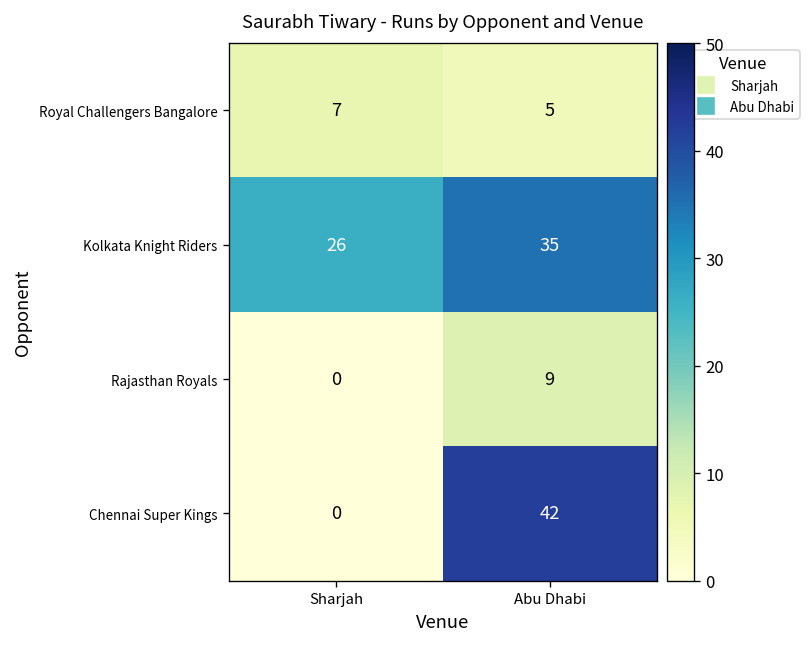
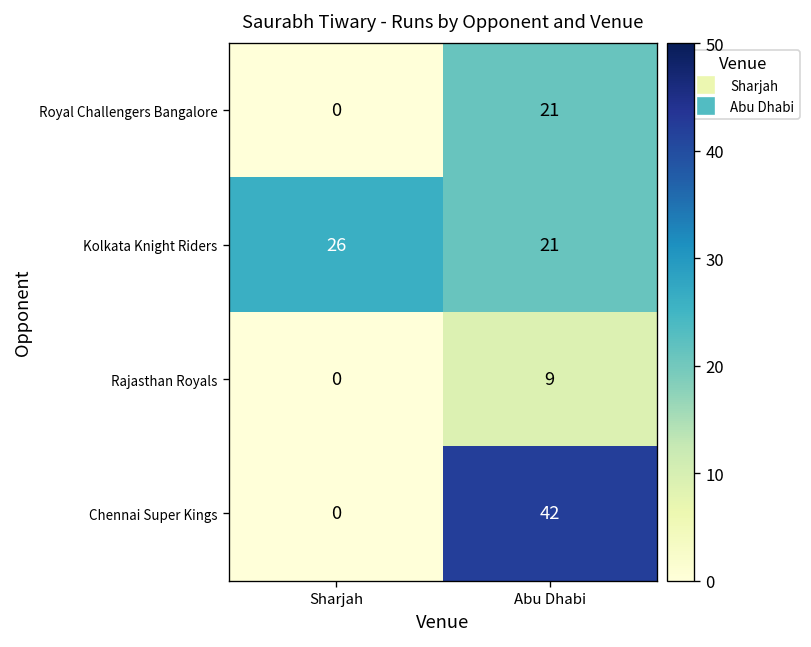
Royal Challengers Bangalore, Sharjah: 7 -> 0
Royal Challengers Bangalore, Abu Dhabi: 5 -> 21
Kolkata Knight Riders, Abu Dhabi: 35 -> 21
